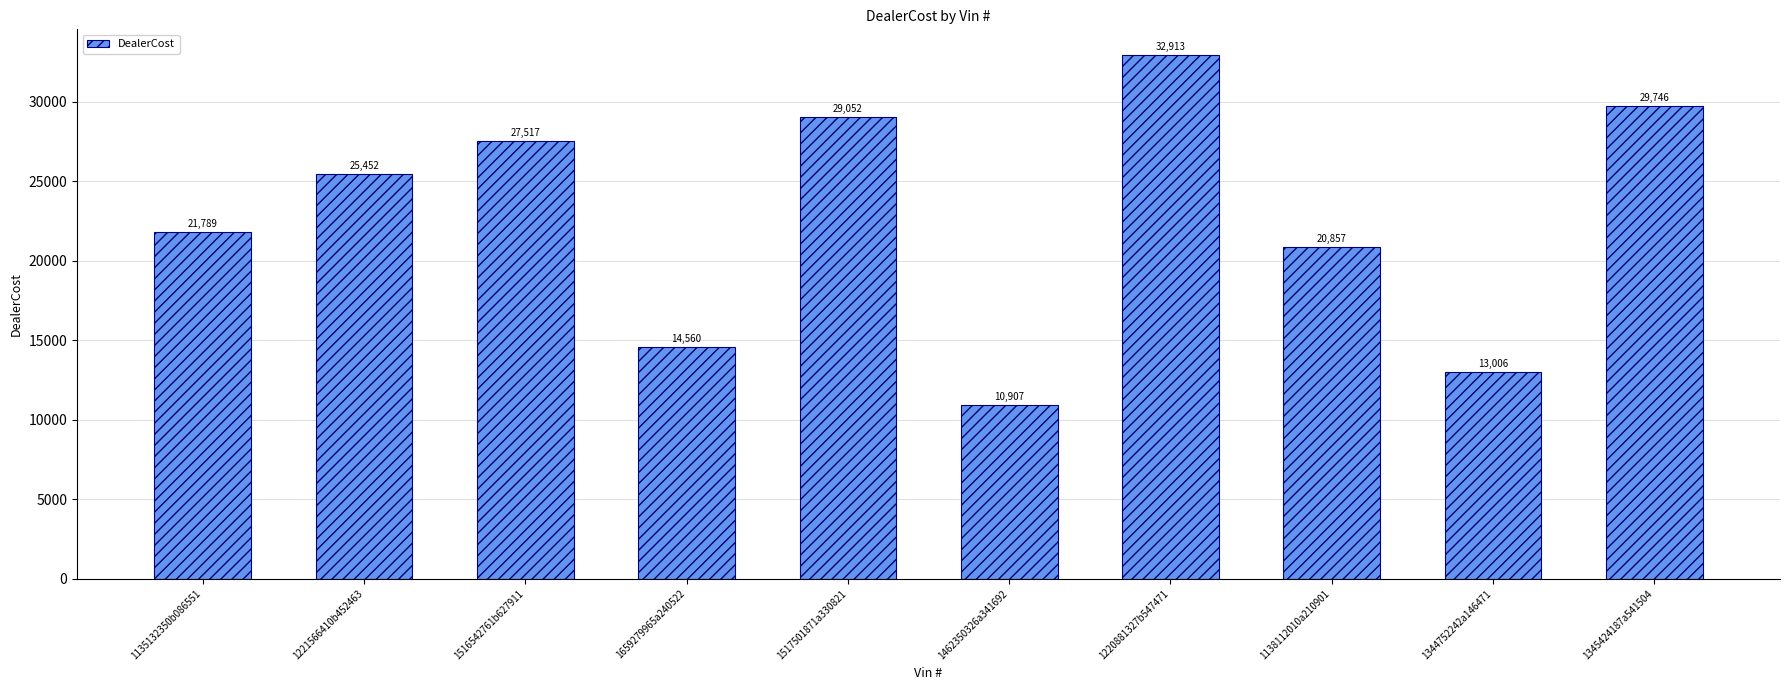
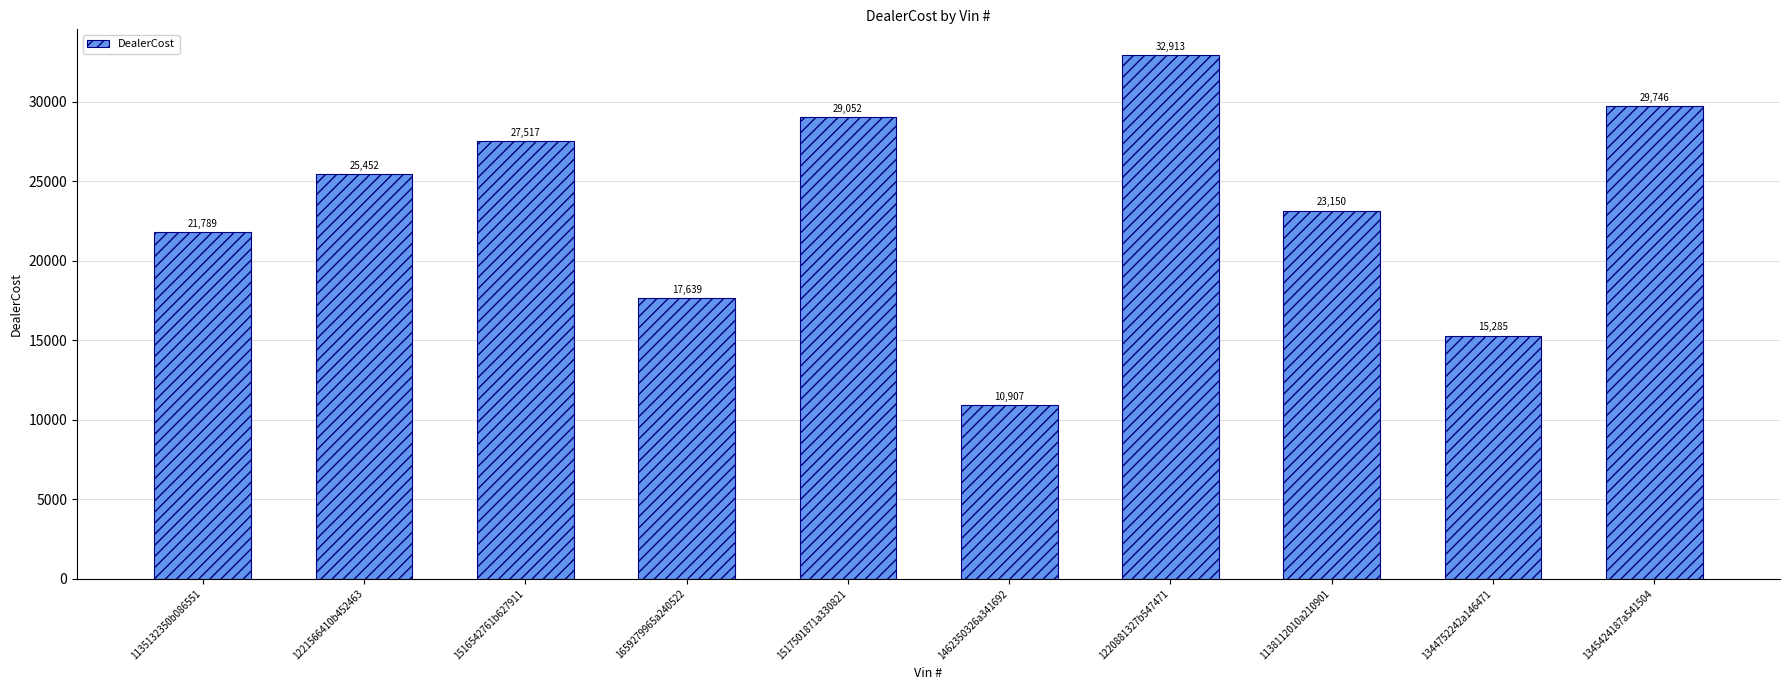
1659279965a240522: 14,560 -> 17,639
1138112010a210901: 20,857 -> 23,150
1344752242a146471: 13,006 -> 15,285
